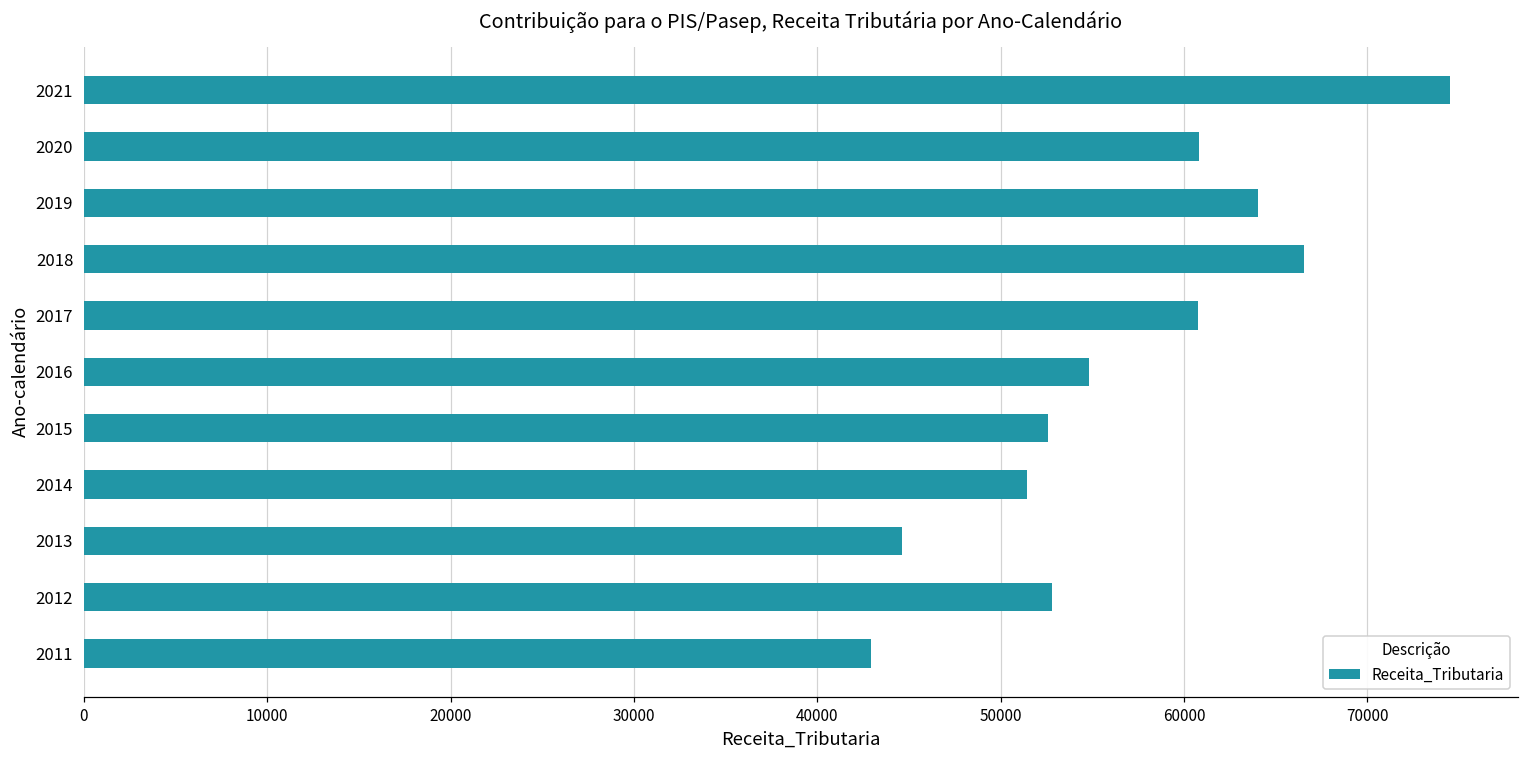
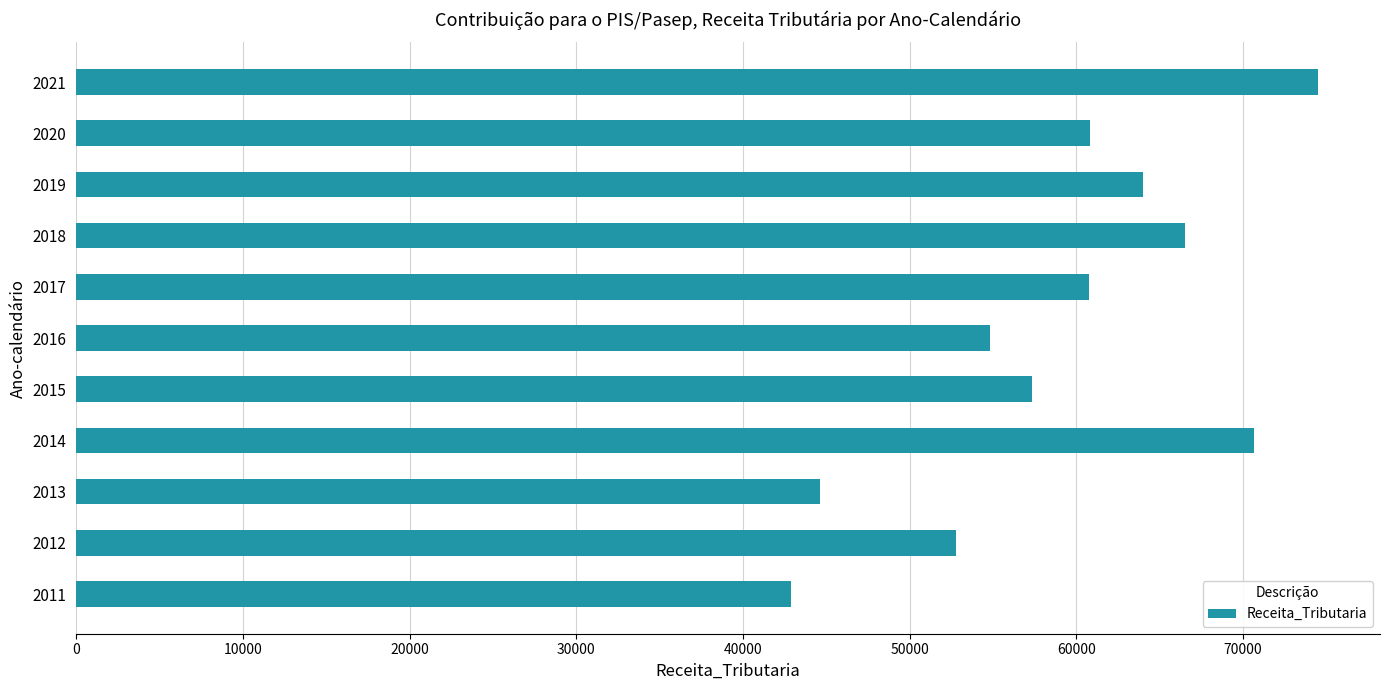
2015: 52600 -> 57300
2014: 51400 -> 70700
